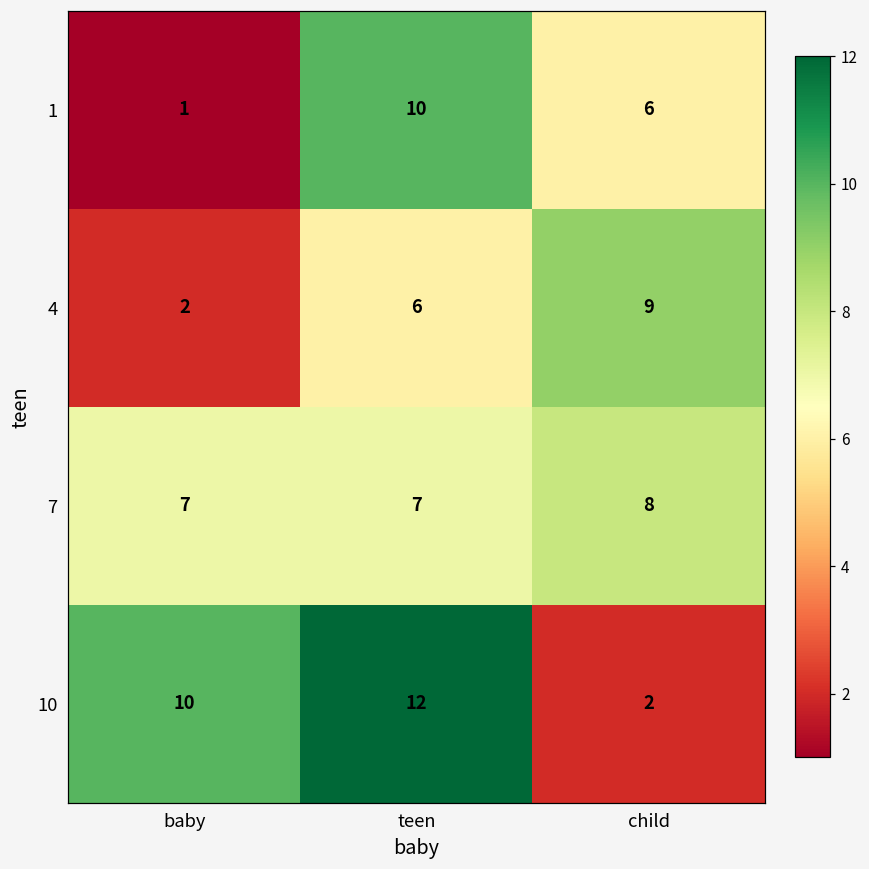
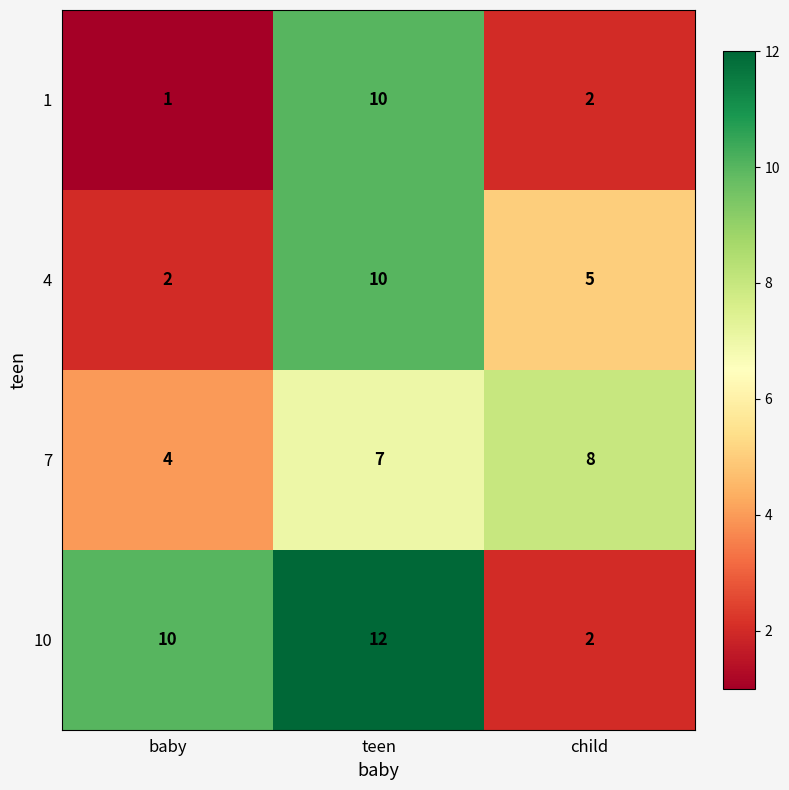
1, child: 6 -> 2
4, teen: 6 -> 10
4, child: 9 -> 5
7, baby: 7 -> 4
